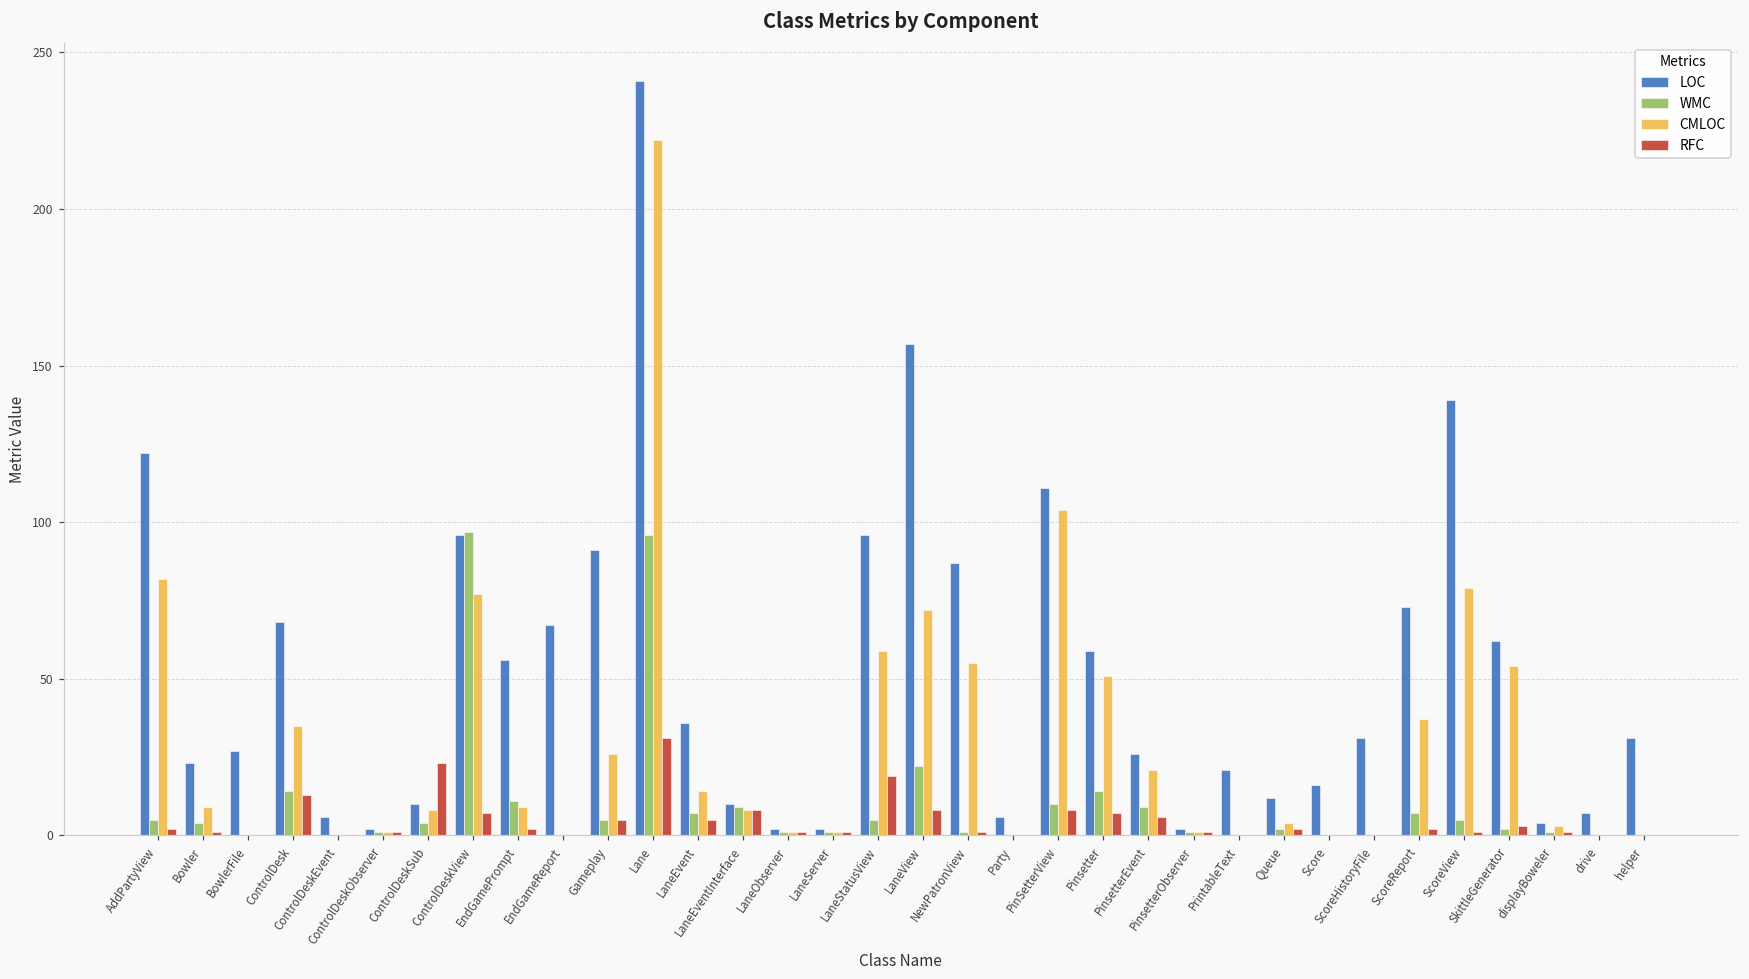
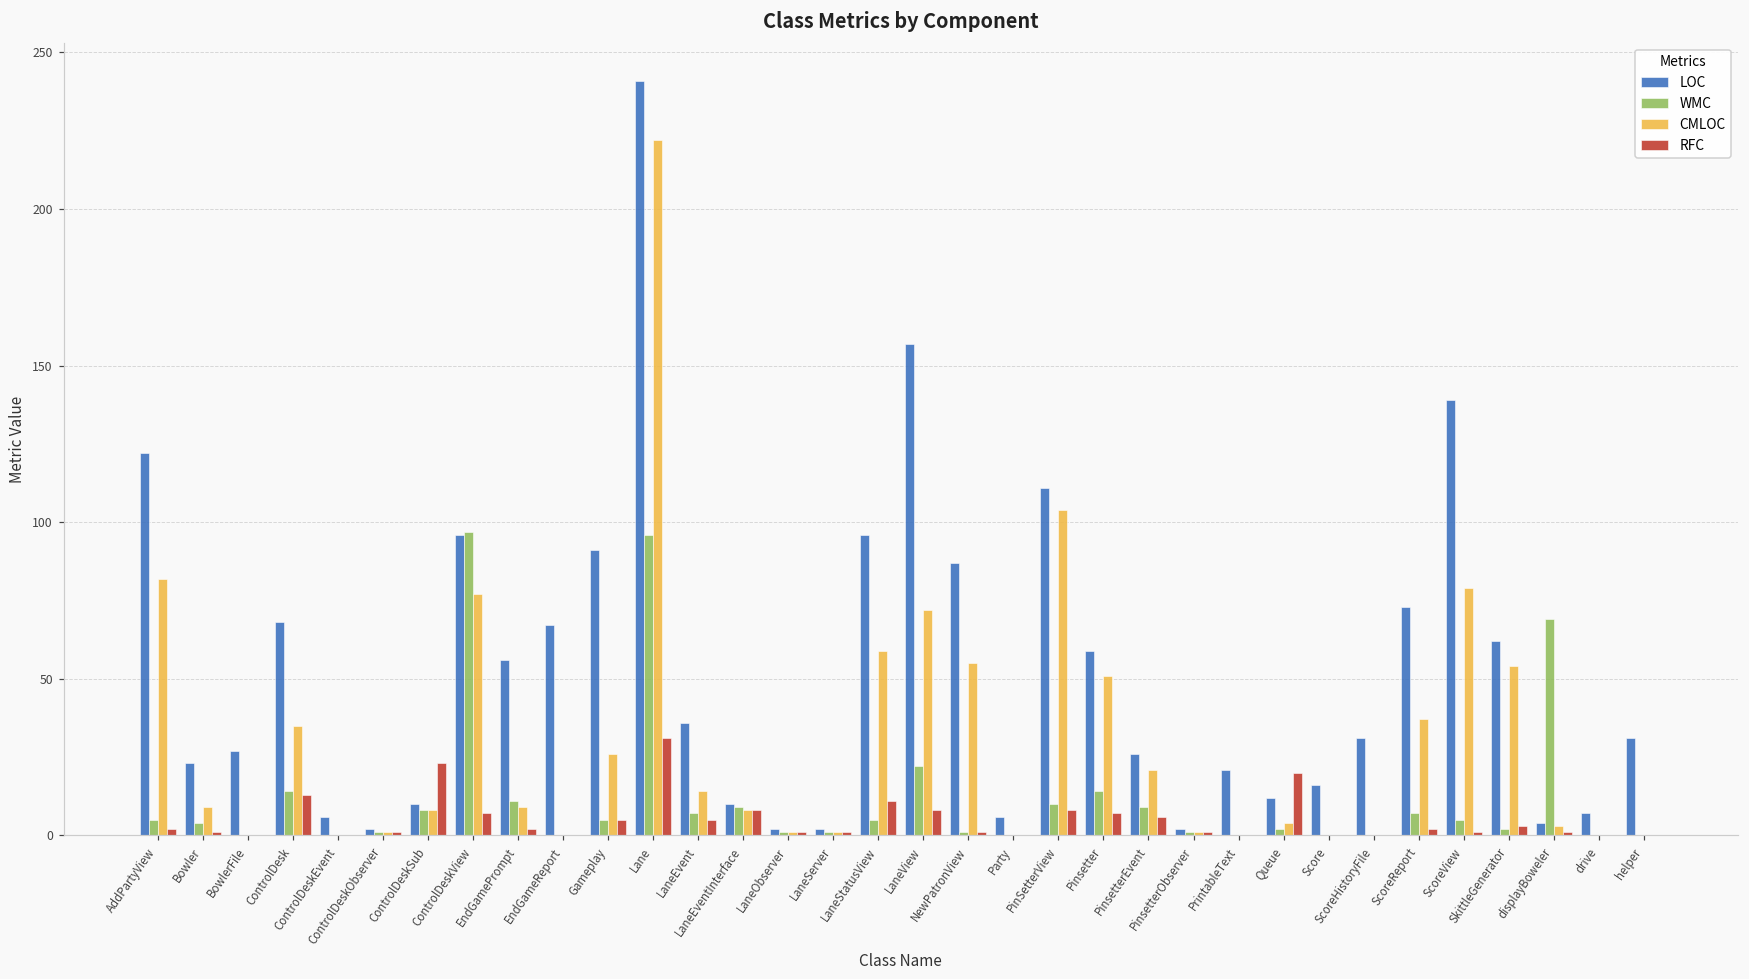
WMC, ControlDeskSub: 4 -> 8
RFC, LaneStatusView: 19 -> 11
RFC, Queue: 2 -> 20
WMC, displayBoweler: 1 -> 69
